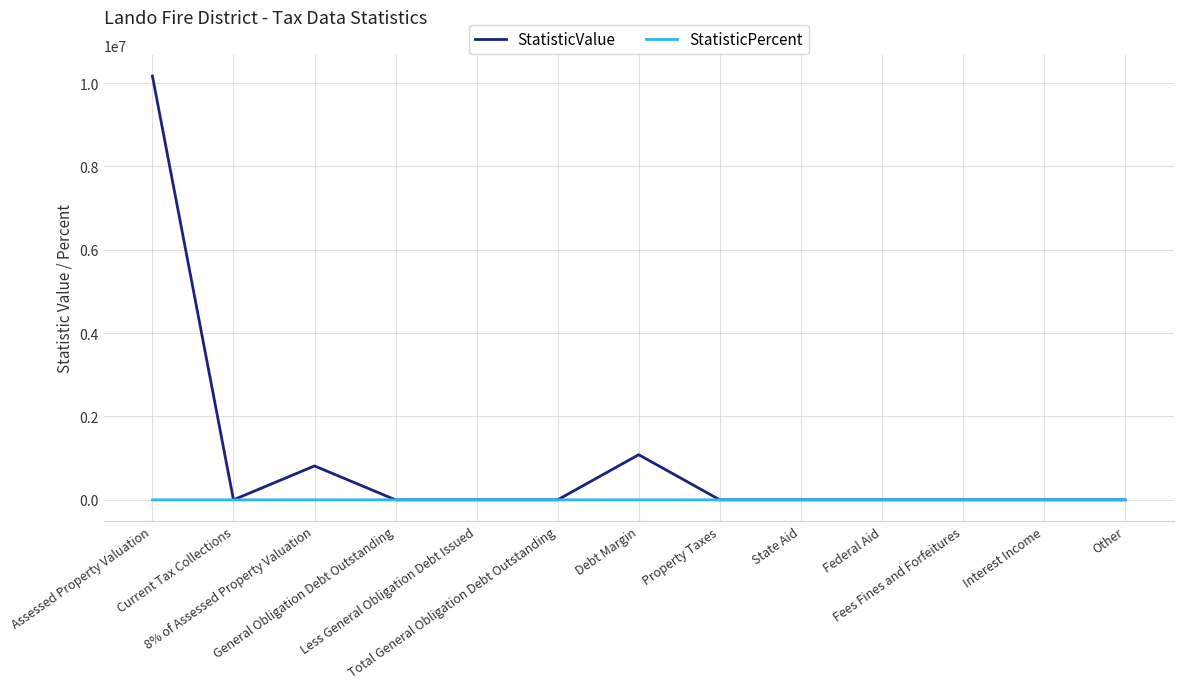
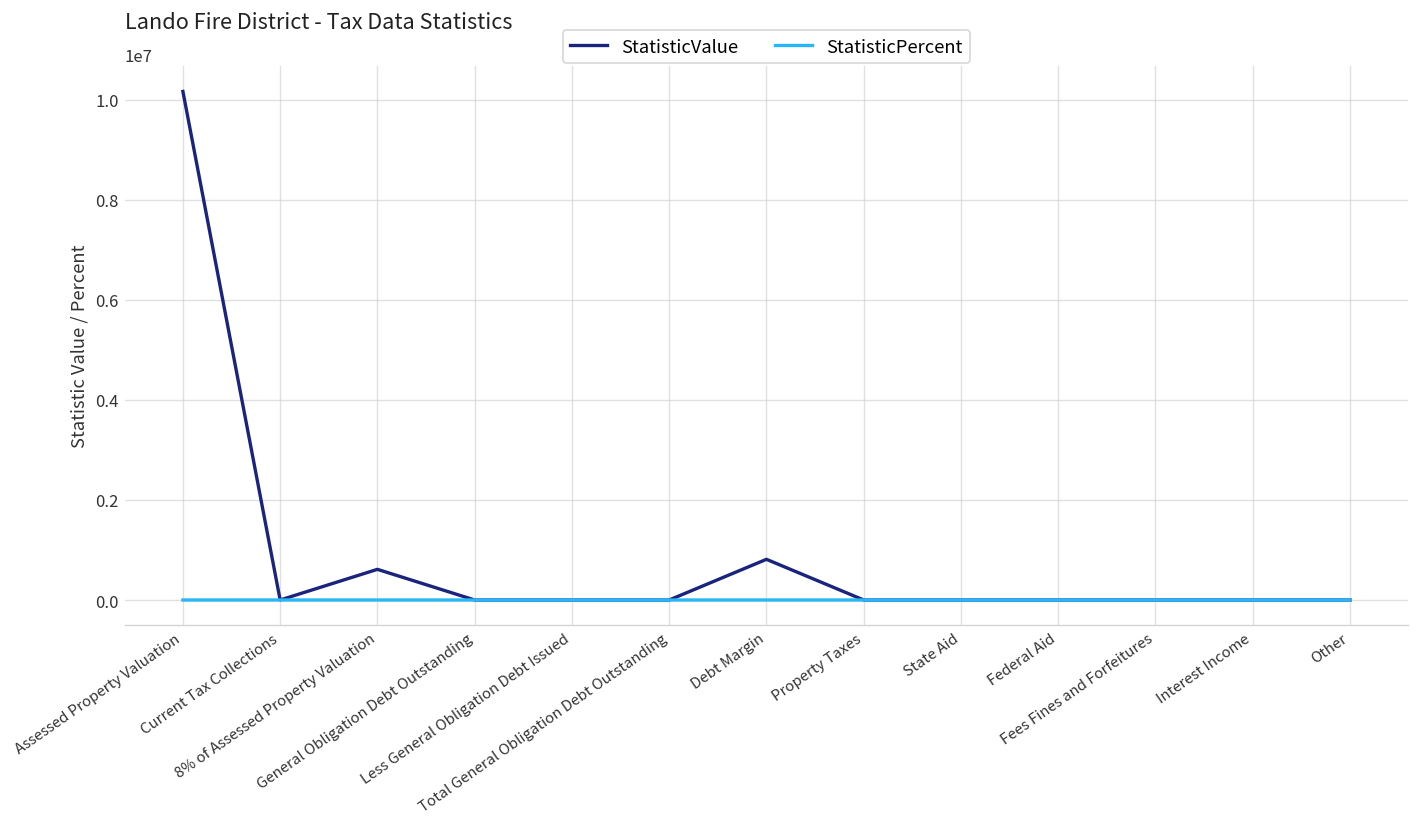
StatisticValue, 8% of Assessed Property Valuation: 800000 -> 600000
StatisticValue, Debt Margin: 1100000 -> 800000
